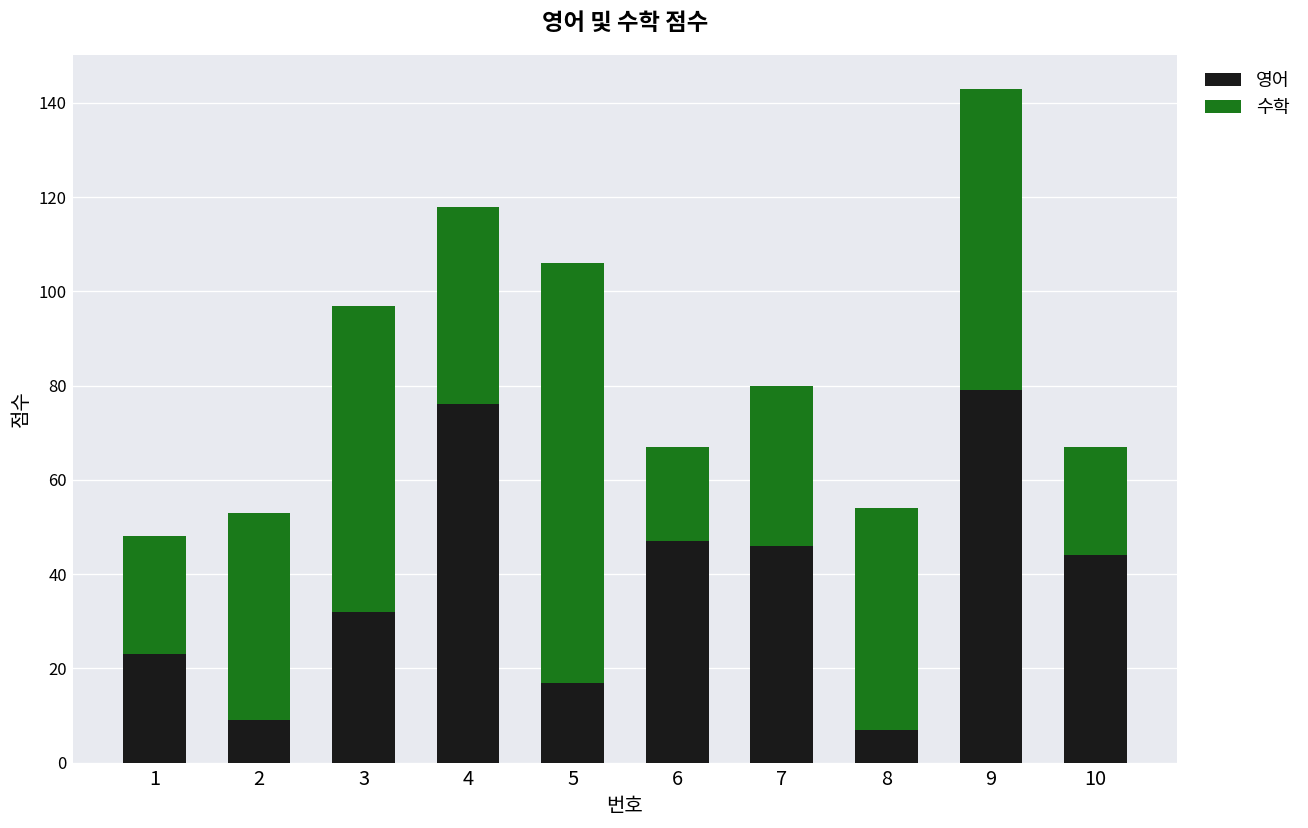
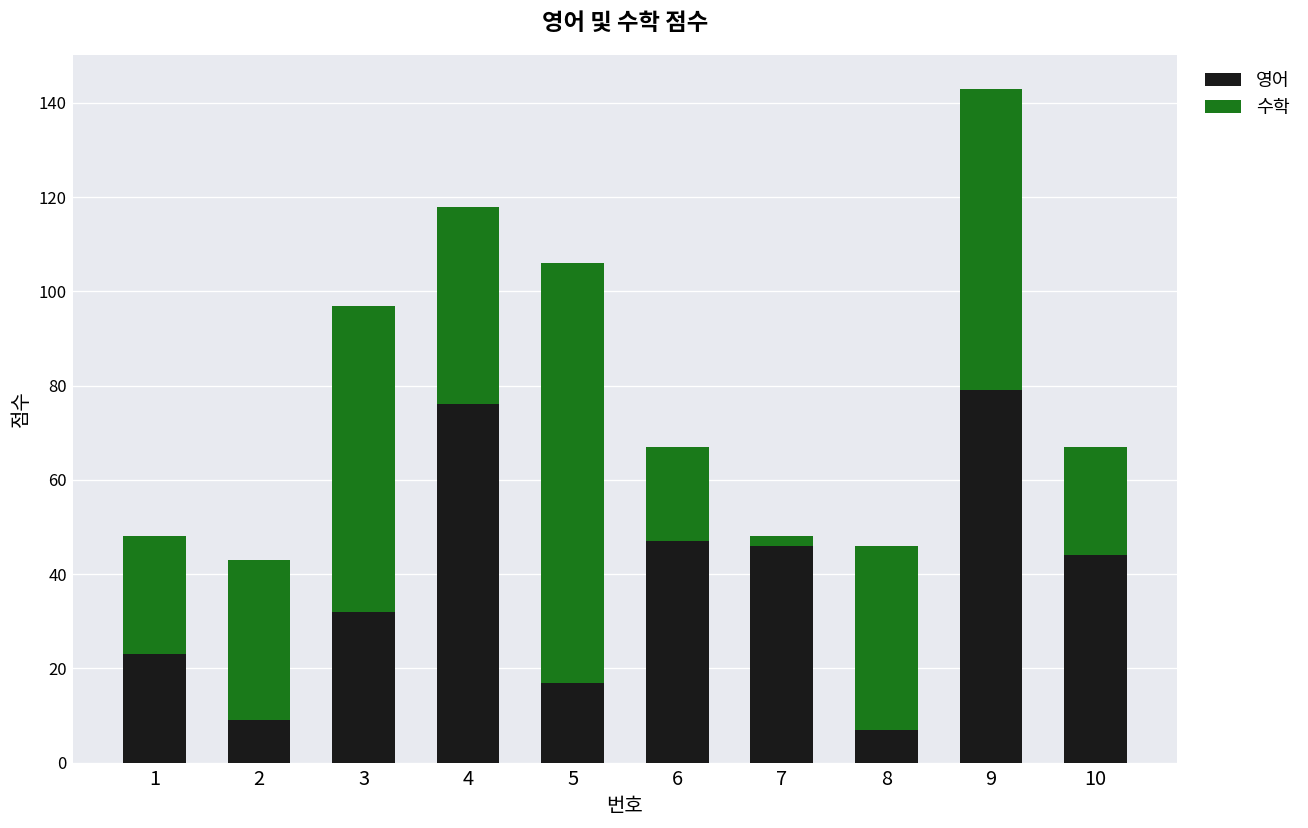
수학, 2: 44 -> 34
수학, 7: 34 -> 2
수학, 8: 47 -> 39
